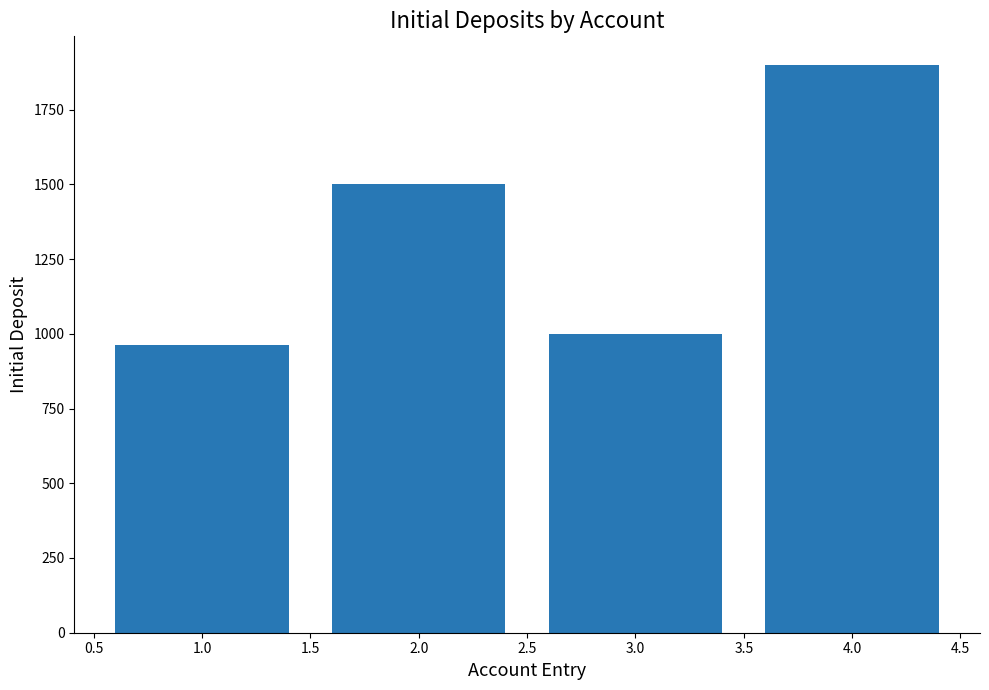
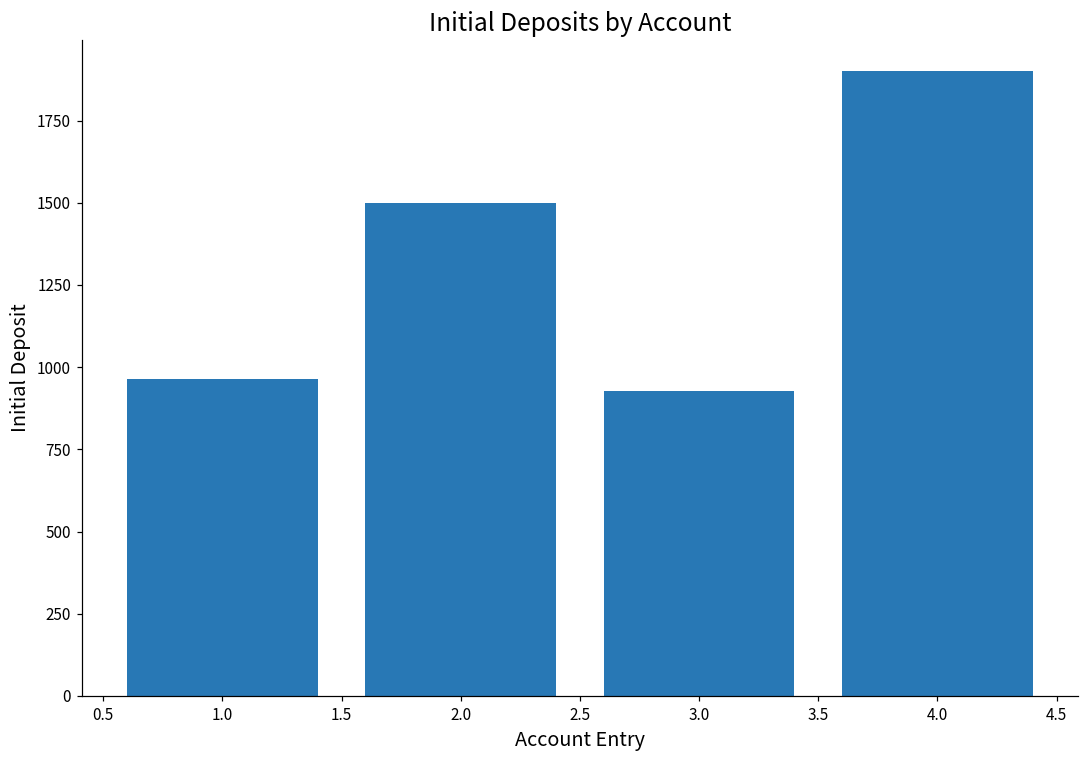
3.0: 1000 -> 930
